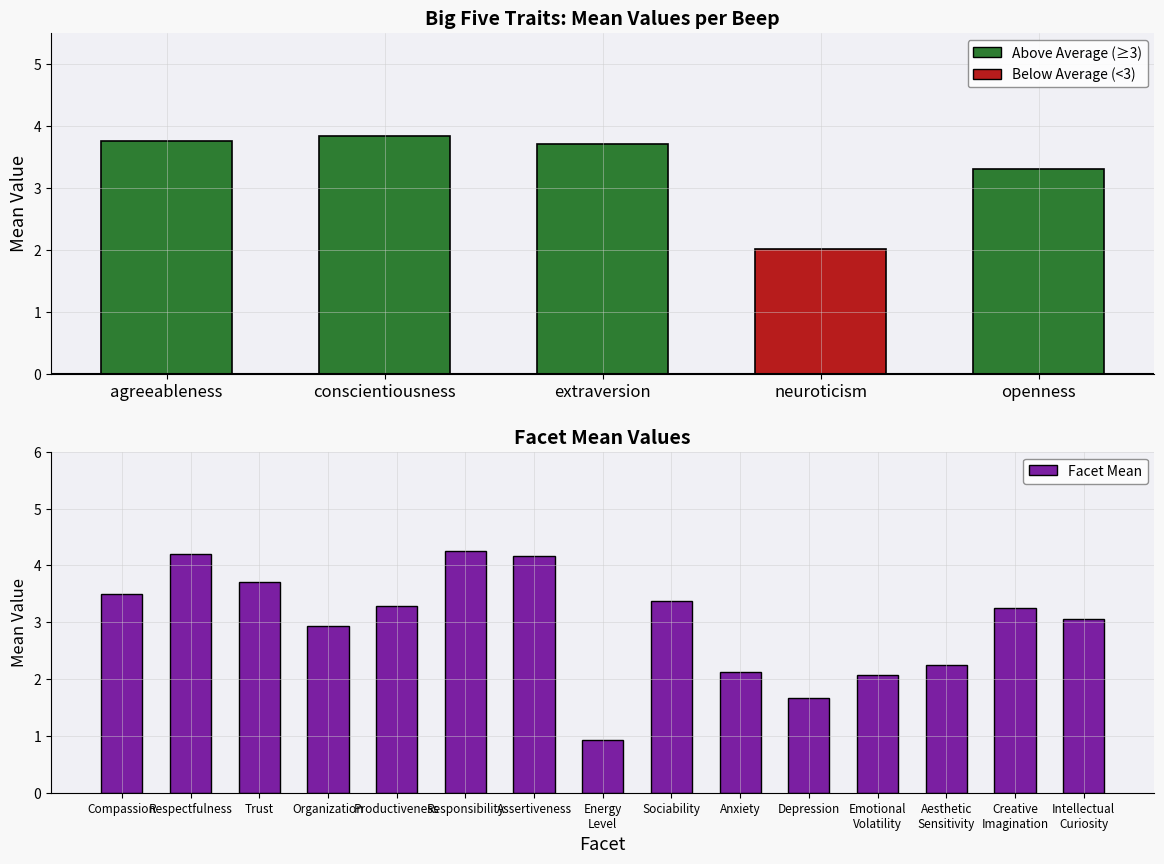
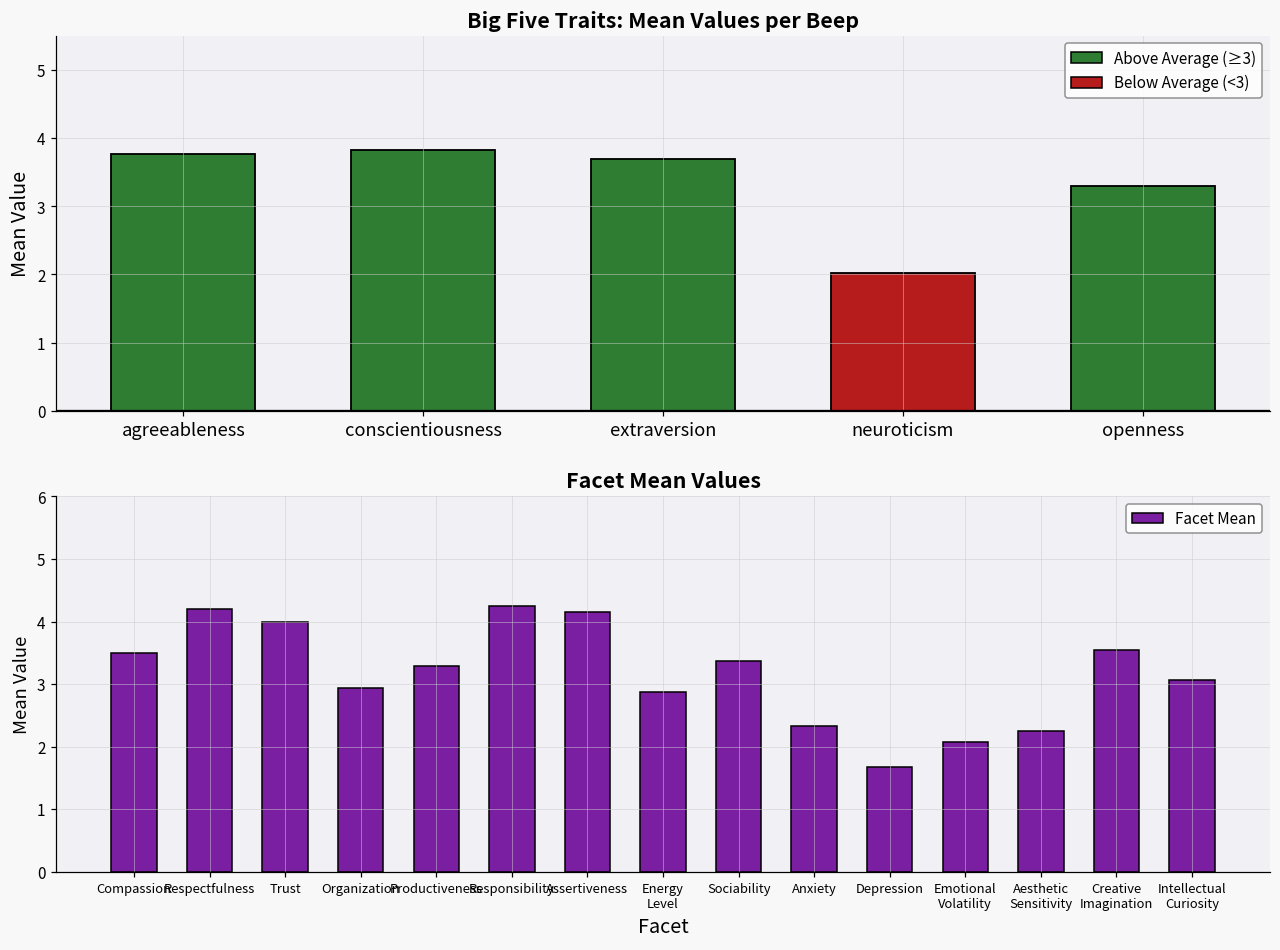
Facet Mean Values, Trust: 3.7 -> 4.0
Facet Mean Values, Energy Level: 0.9 -> 2.9
Facet Mean Values, Anxiety: 2.1 -> 2.3
Facet Mean Values, Creative Imagination: 3.3 -> 3.5
